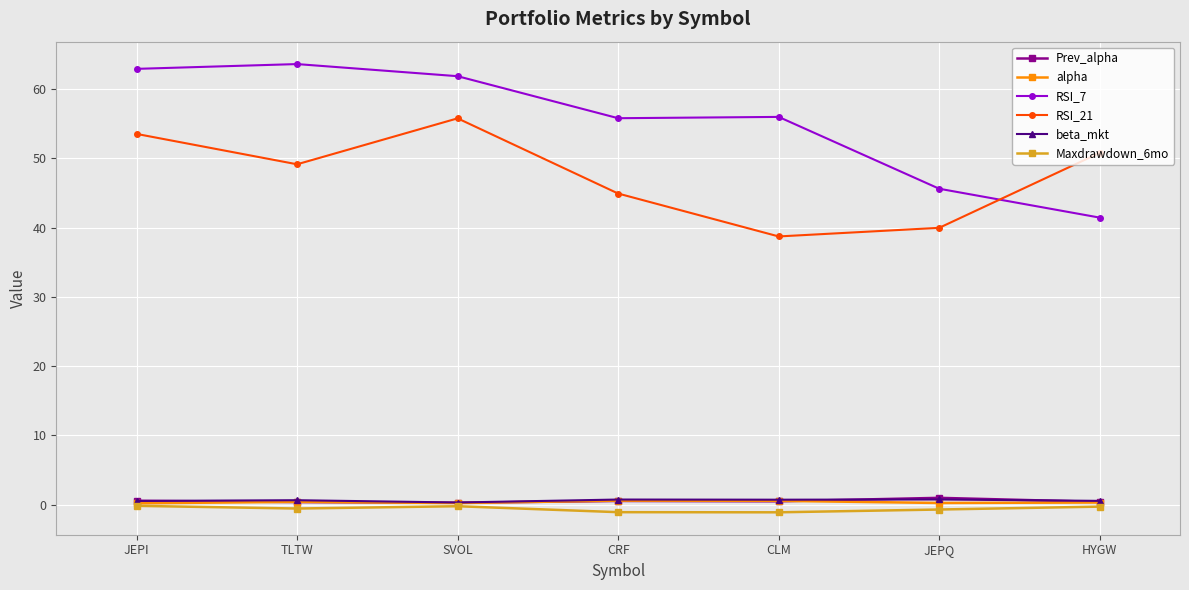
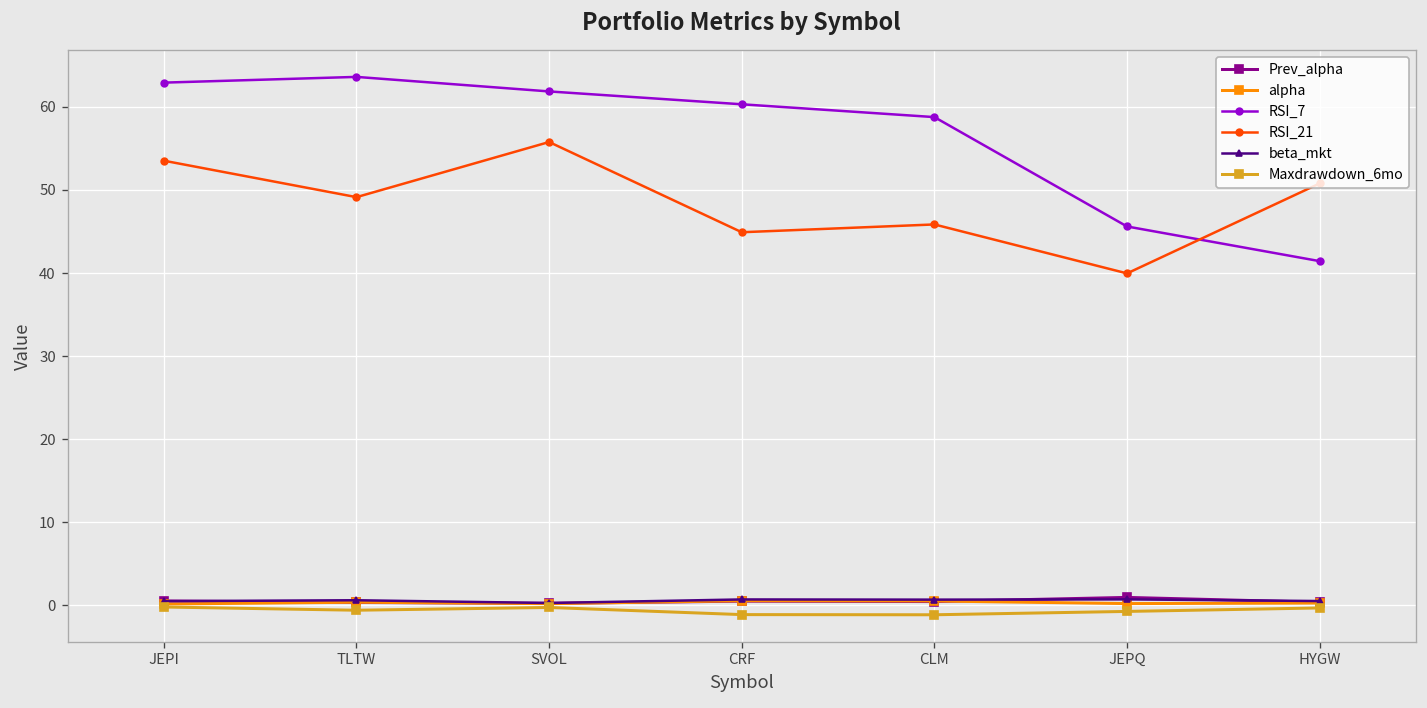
RSI_7, CRF: 56 -> 60
RSI_7, CLM: 56 -> 59
RSI_21, CLM: 39 -> 46
